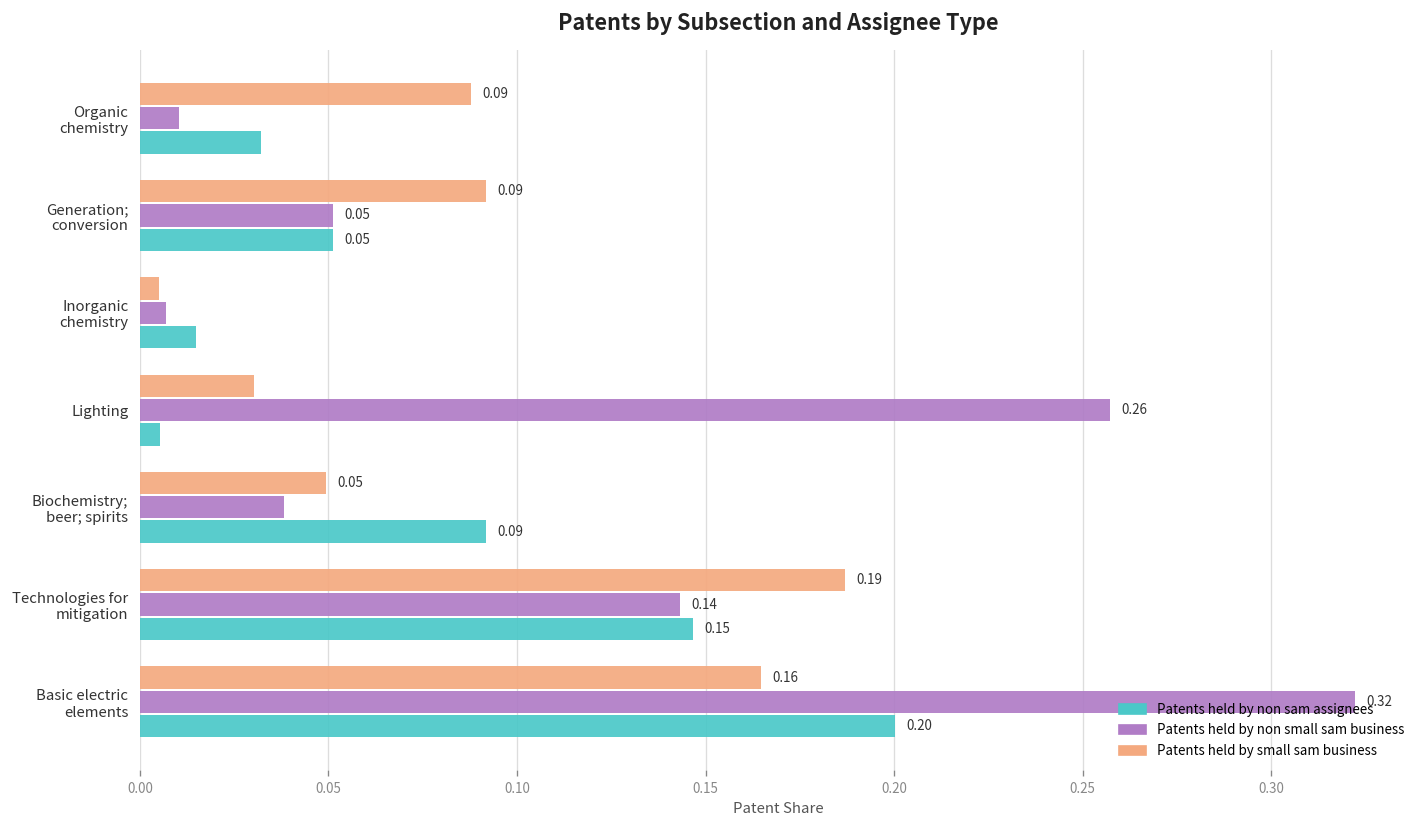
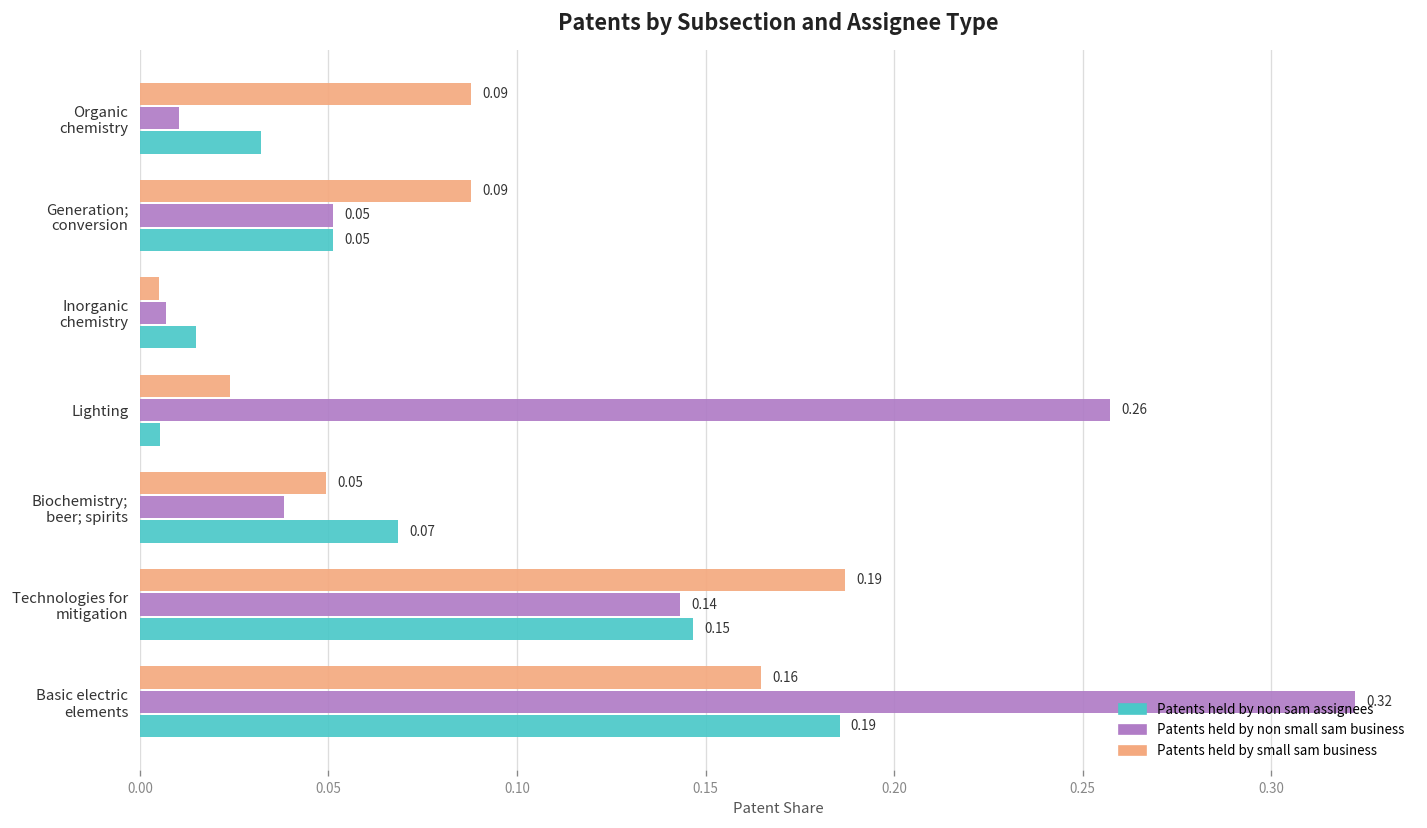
Patents held by small sam business, Generation; conversion: 0.092 -> 0.088
Patents held by small sam business, Lighting: 0.030 -> 0.024
Patents held by non sam assignees, Biochemistry; beer; spirits: 0.09 -> 0.07
Patents held by non sam assignees, Basic electric elements: 0.20 -> 0.19
